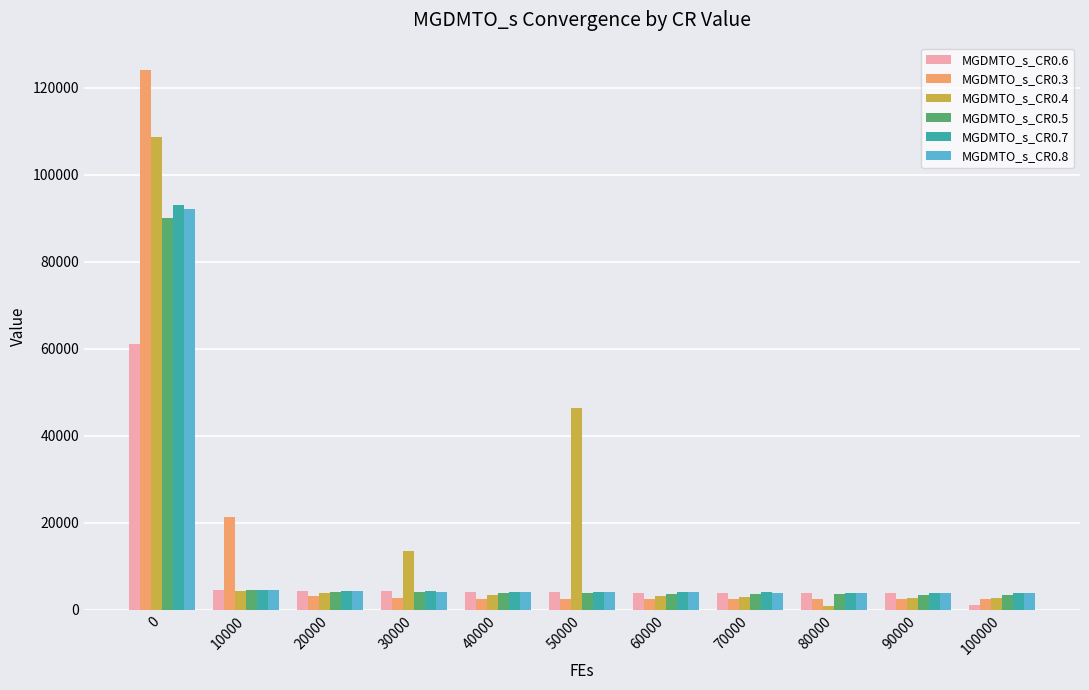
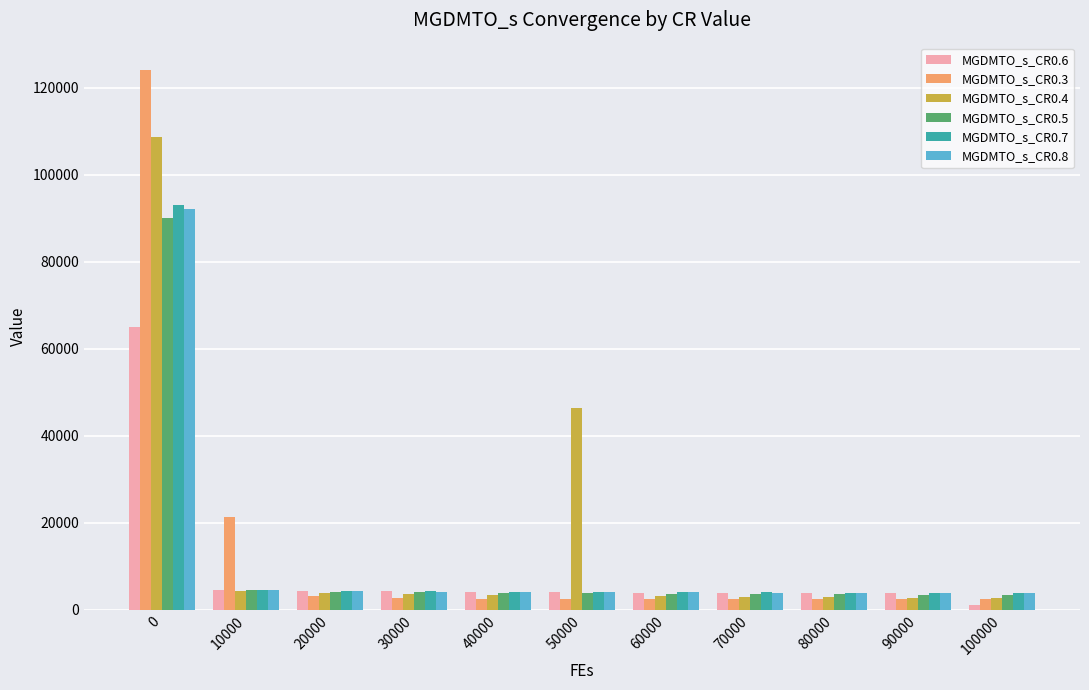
MGDMTO_s_CR0.6, 0: 61000 -> 65000
MGDMTO_s_CR0.4, 30000: 14000 -> 4000
MGDMTO_s_CR0.4, 80000: 1000 -> 3000
